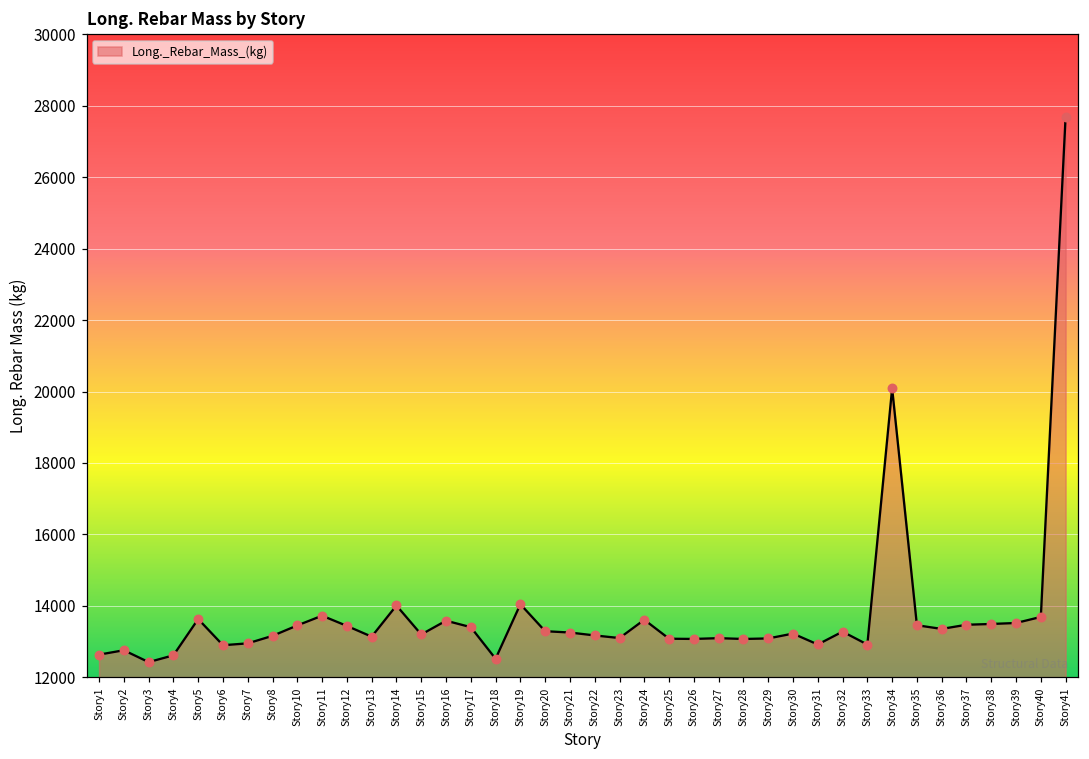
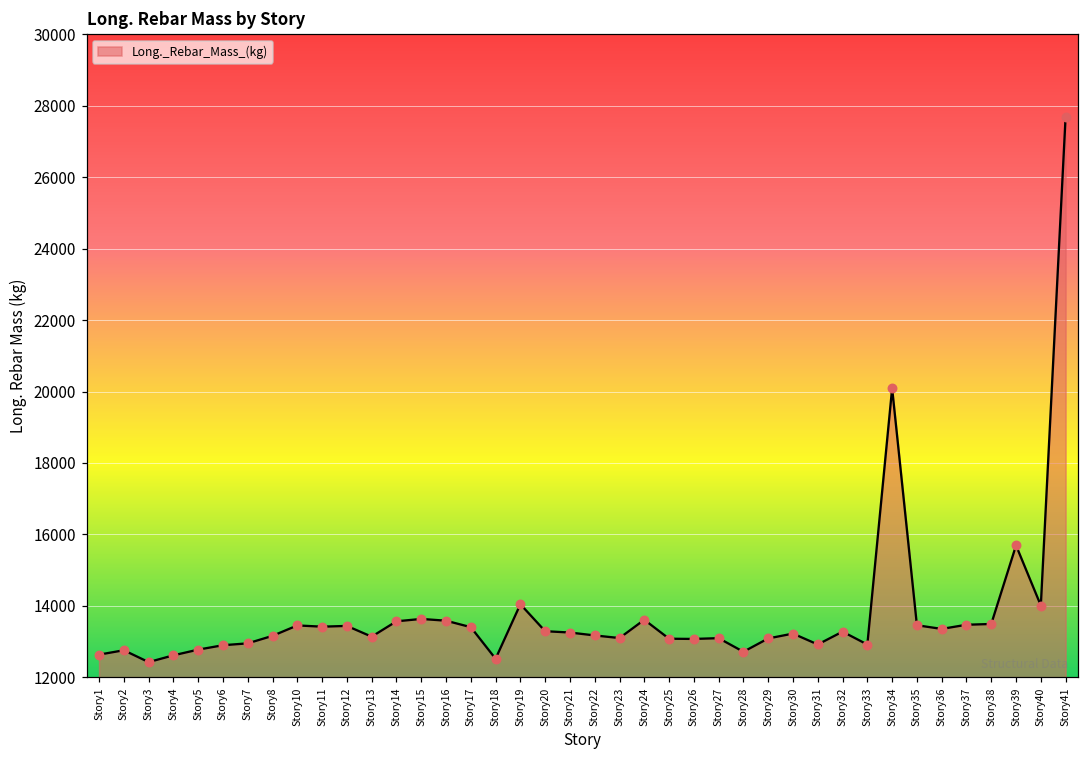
Story5: 13600 -> 12800
Story11: 13700 -> 13400
Story14: 14000 -> 13600
Story15: 13200 -> 13600
Story28: 13100 -> 12700
Story39: 13500 -> 15700
Story40: 13700 -> 14000
